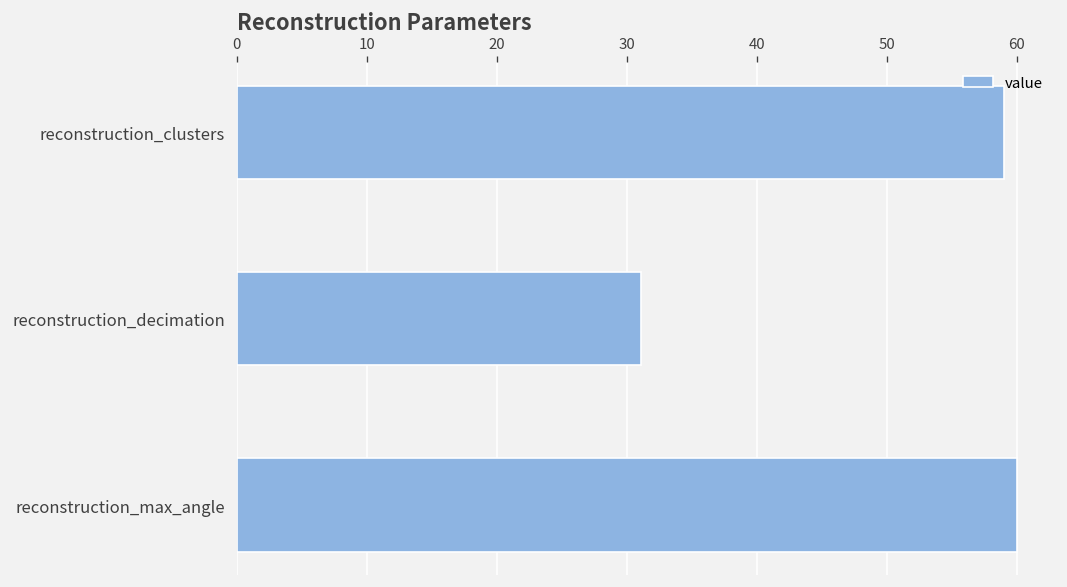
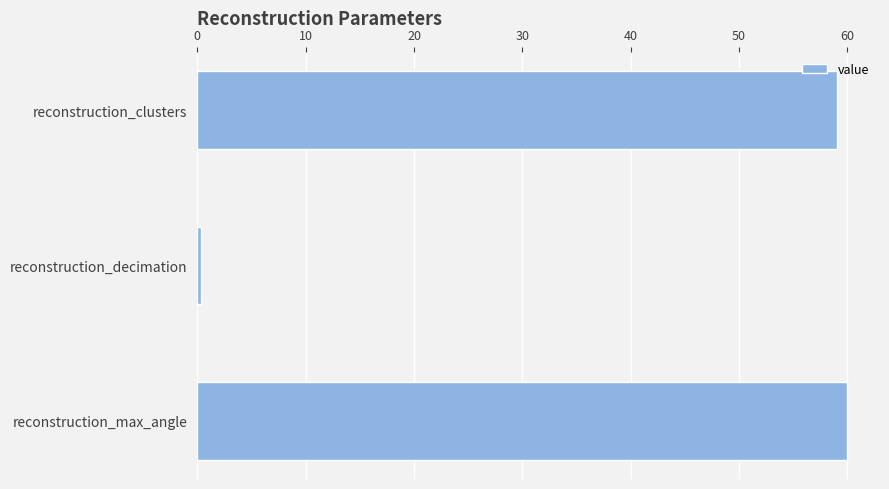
reconstruction_decimation: 31.1 -> 0.3
